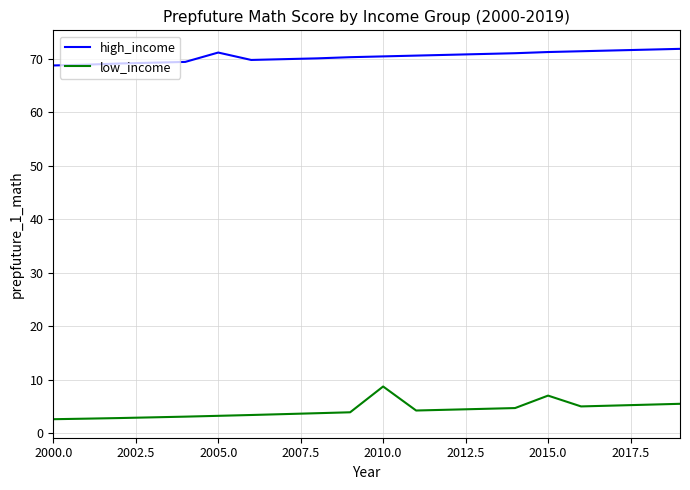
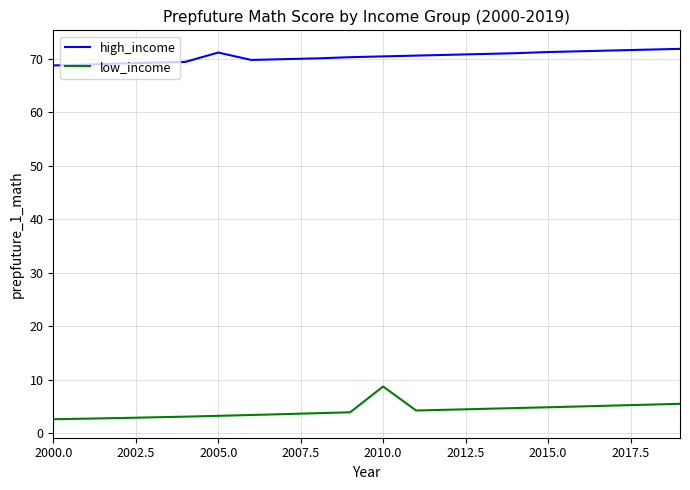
low_income, 2015.0: 7 -> 5
